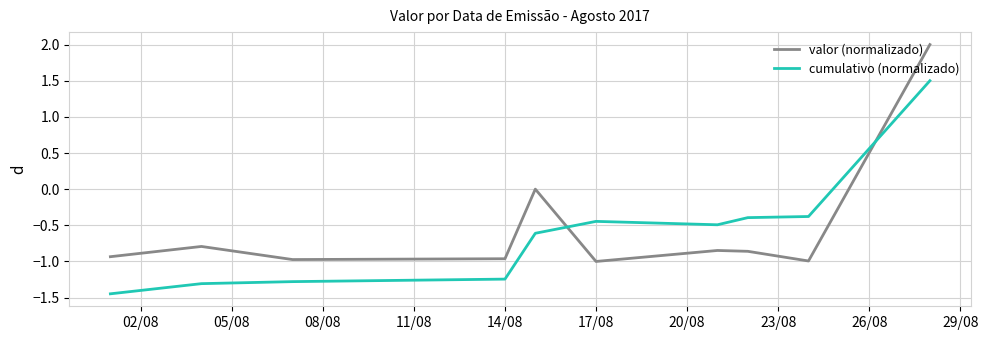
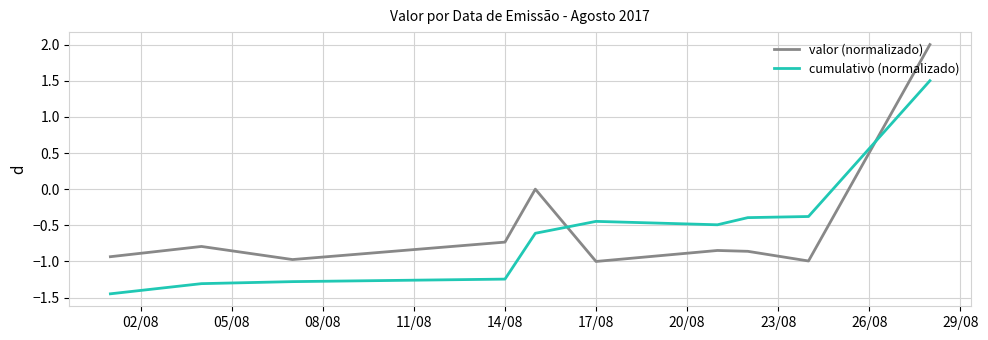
valor (normalizado), 14/08: -1.0 -> -0.7
